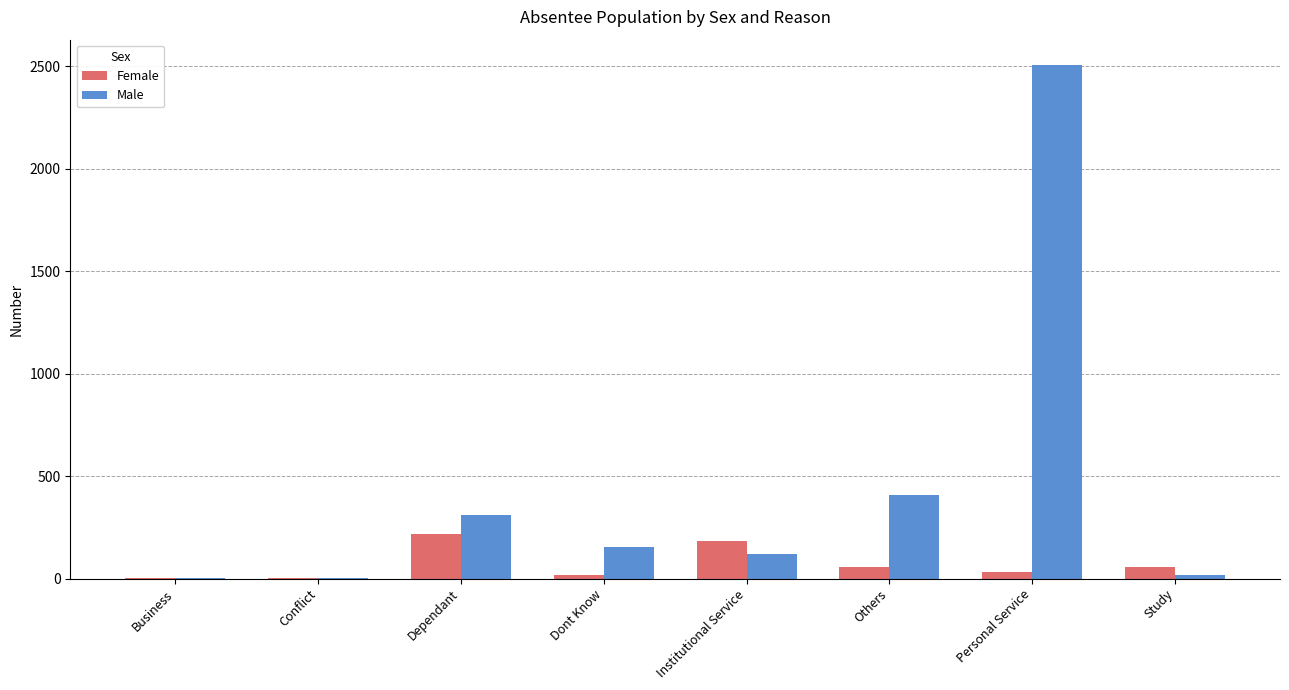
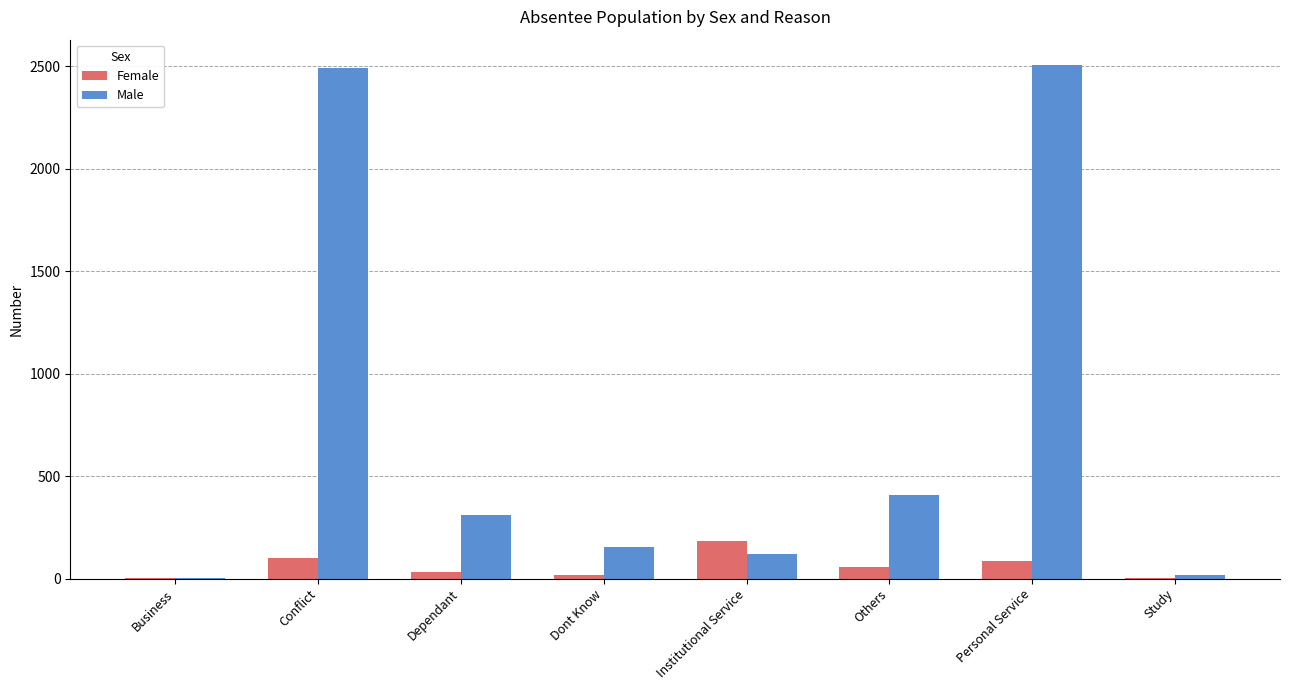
Female, Conflict: 0 -> 100
Male, Conflict: 0 -> 2490
Female, Dependant: 220 -> 30
Female, Personal Service: 30 -> 90
Female, Study: 60 -> 0
